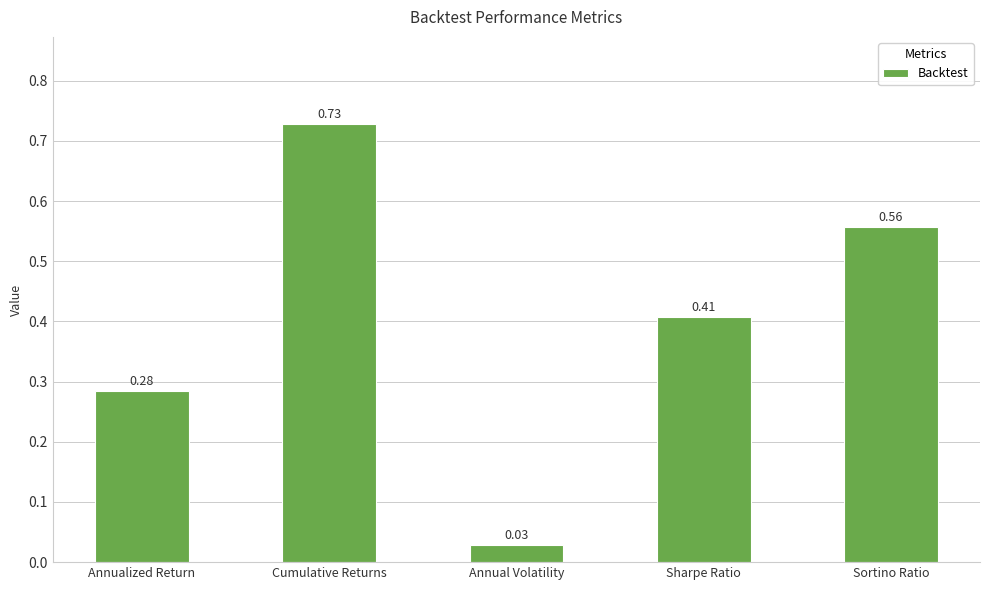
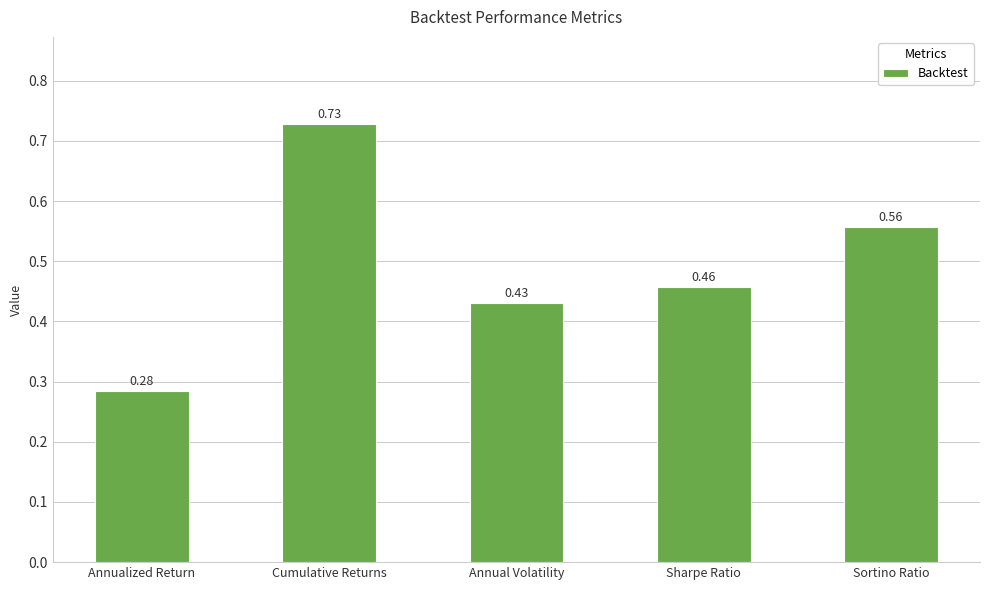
Annual Volatility: 0.03 -> 0.43
Sharpe Ratio: 0.41 -> 0.46
